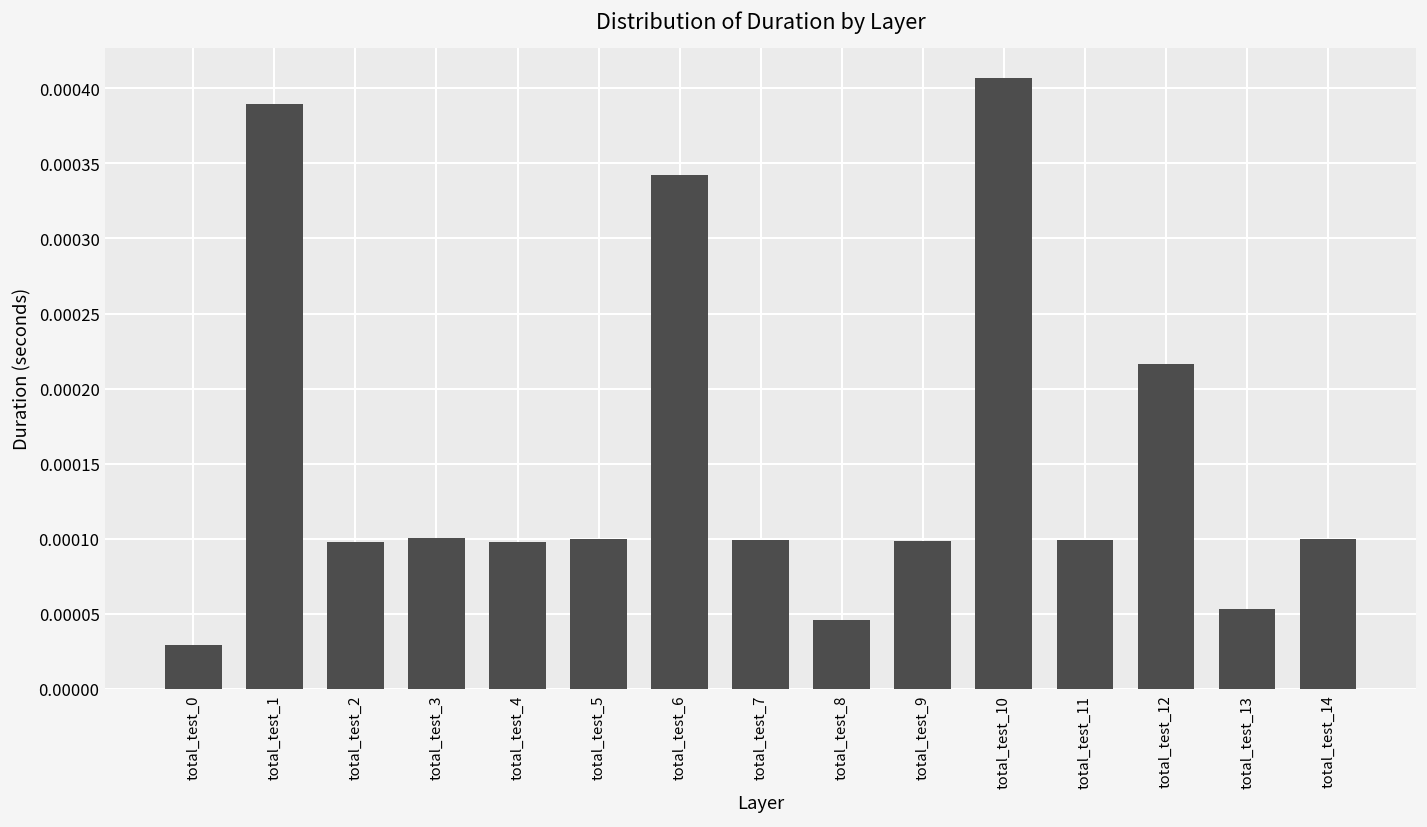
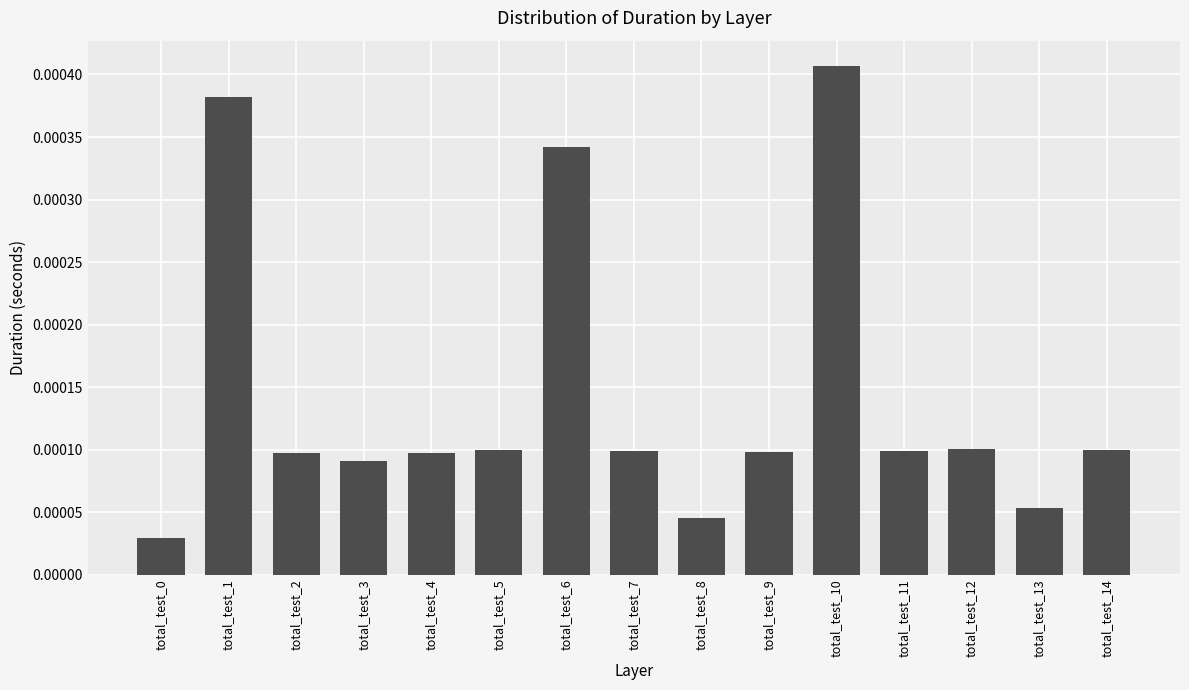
total_test_1: 0.000390 -> 0.000382
total_test_3: 0.000100 -> 0.000091
total_test_12: 0.000216 -> 0.000100
